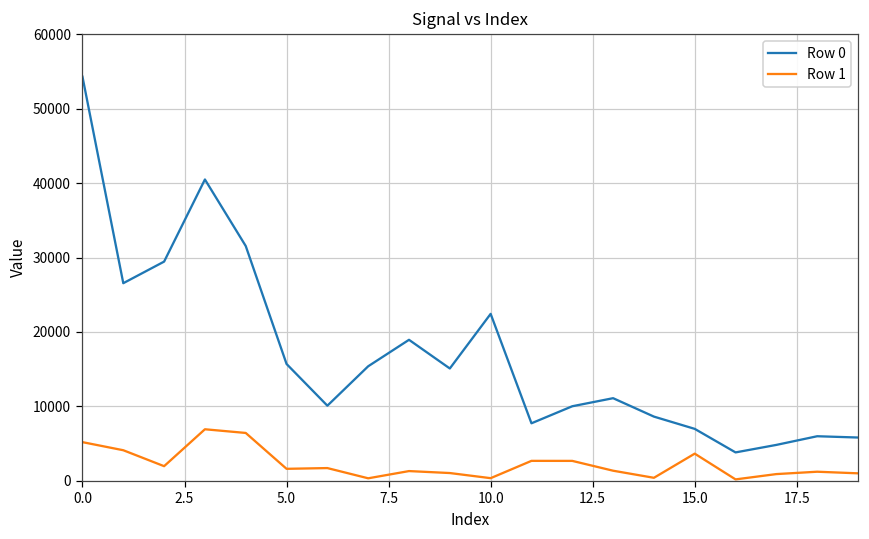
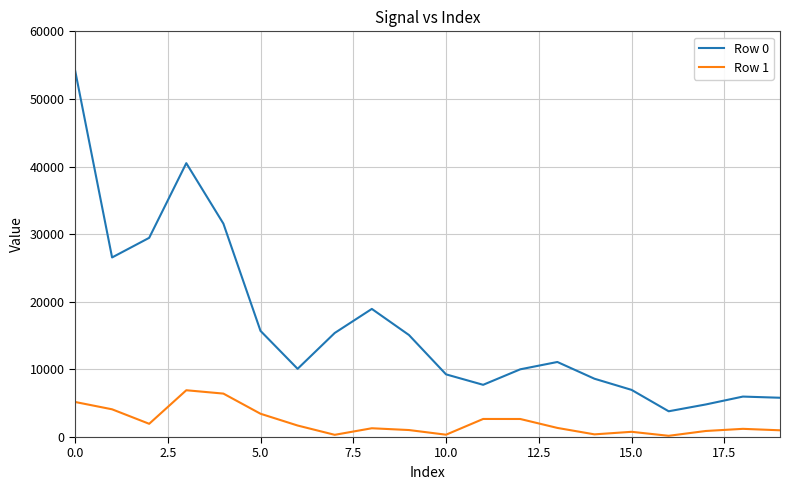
Row 1, 5.0: 2000 -> 3000
Row 0, 10.0: 22000 -> 9000
Row 1, 15.0: 4000 -> 1000
